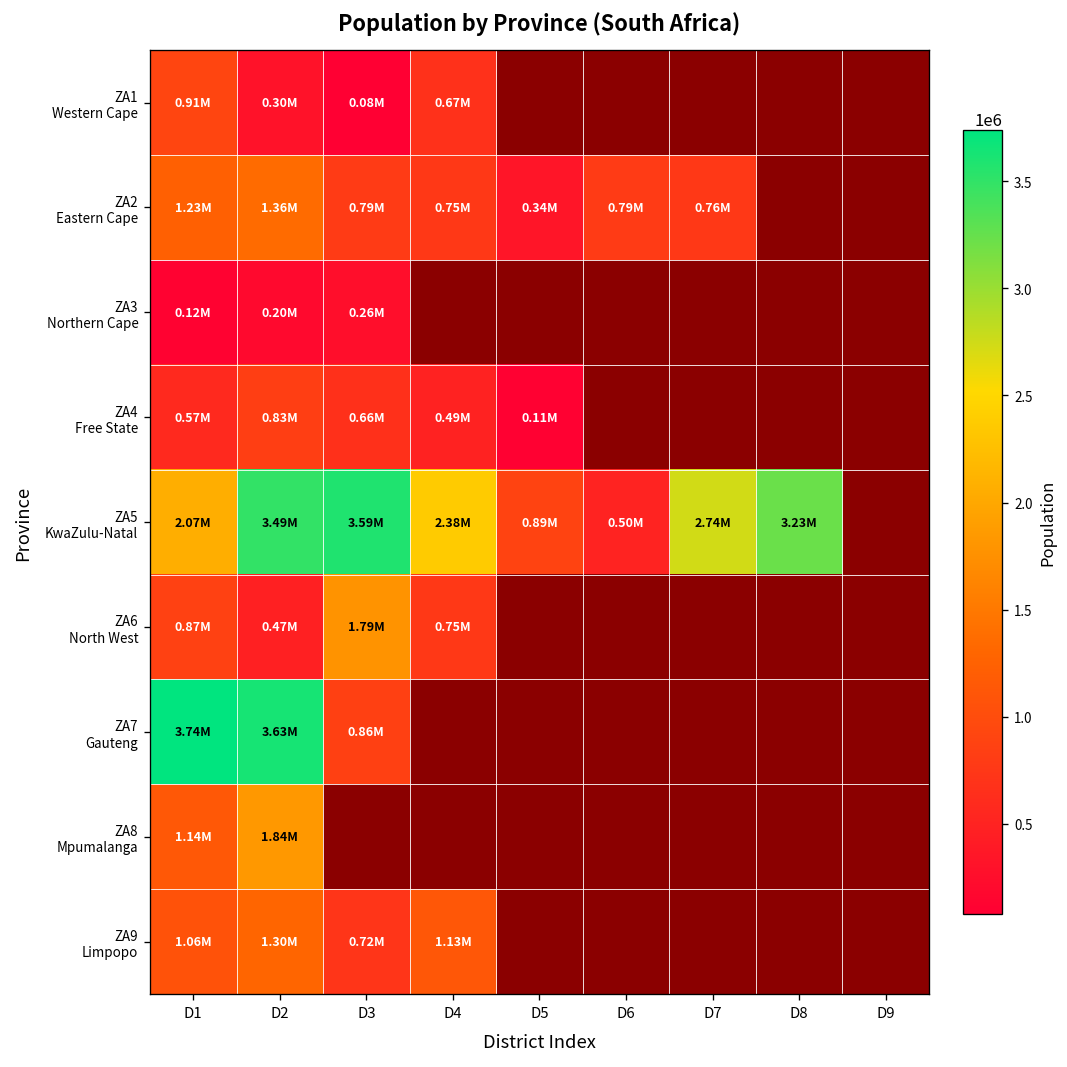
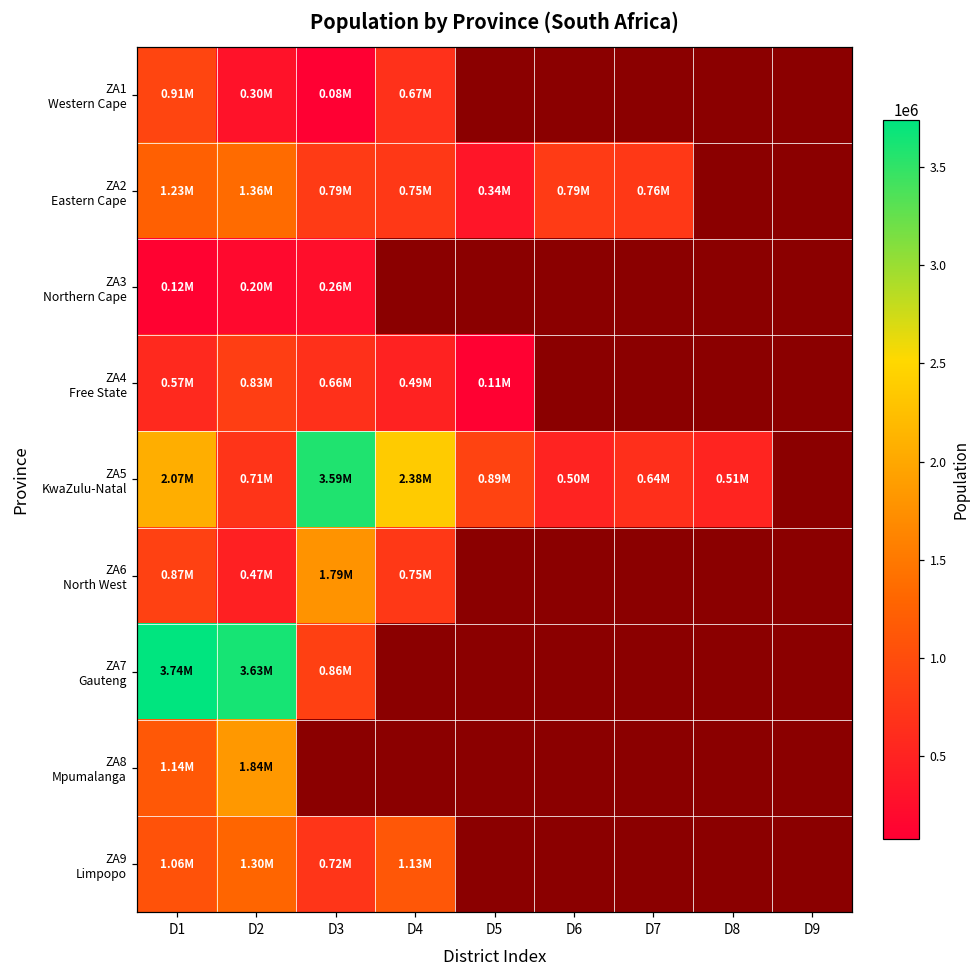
ZA5 KwaZulu-Natal, D2: 3.49M -> 0.71M
ZA5 KwaZulu-Natal, D7: 2.74M -> 0.64M
ZA5 KwaZulu-Natal, D8: 3.23M -> 0.51M
